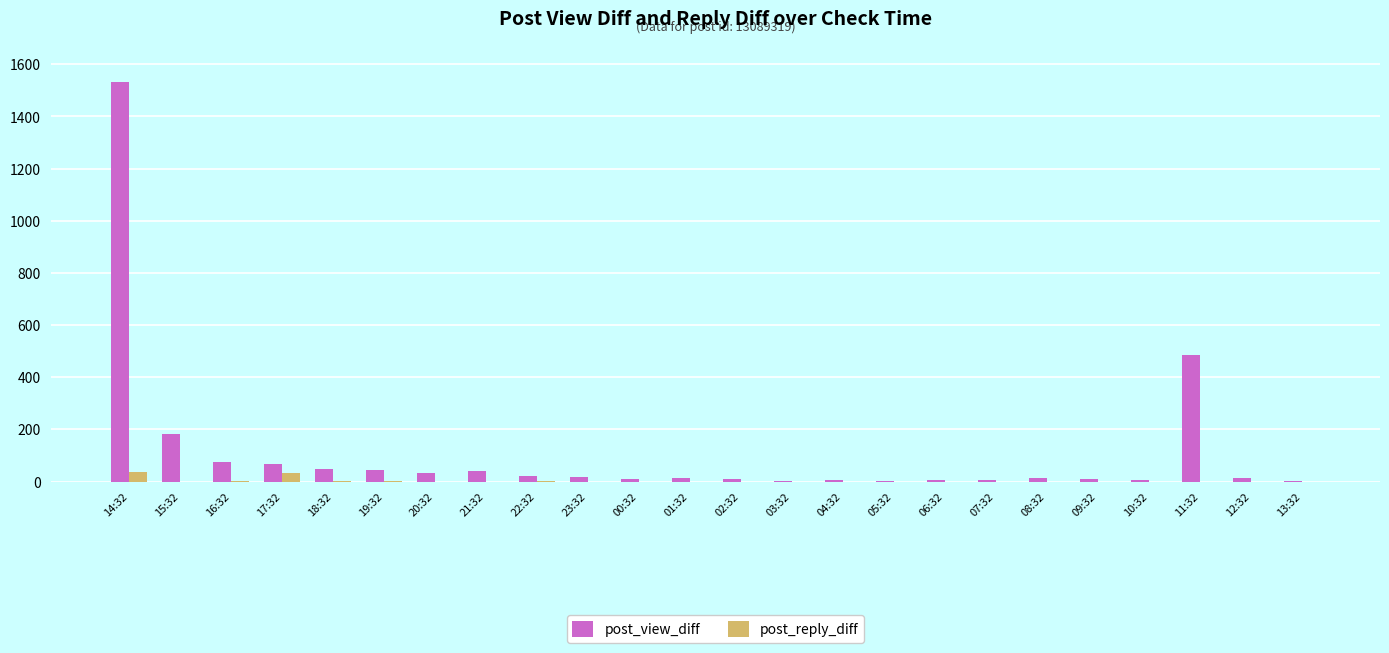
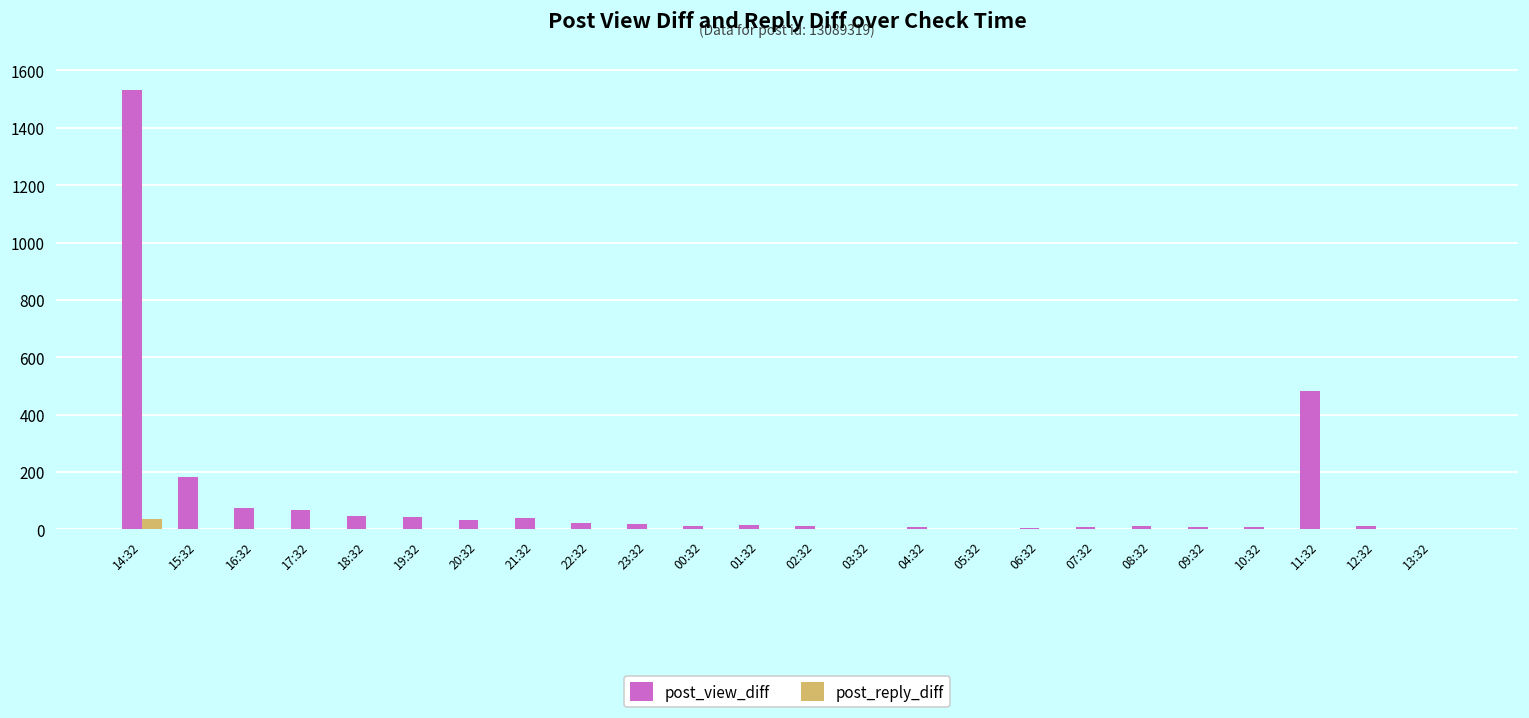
post_reply_diff, 17:32: 30 -> 0
